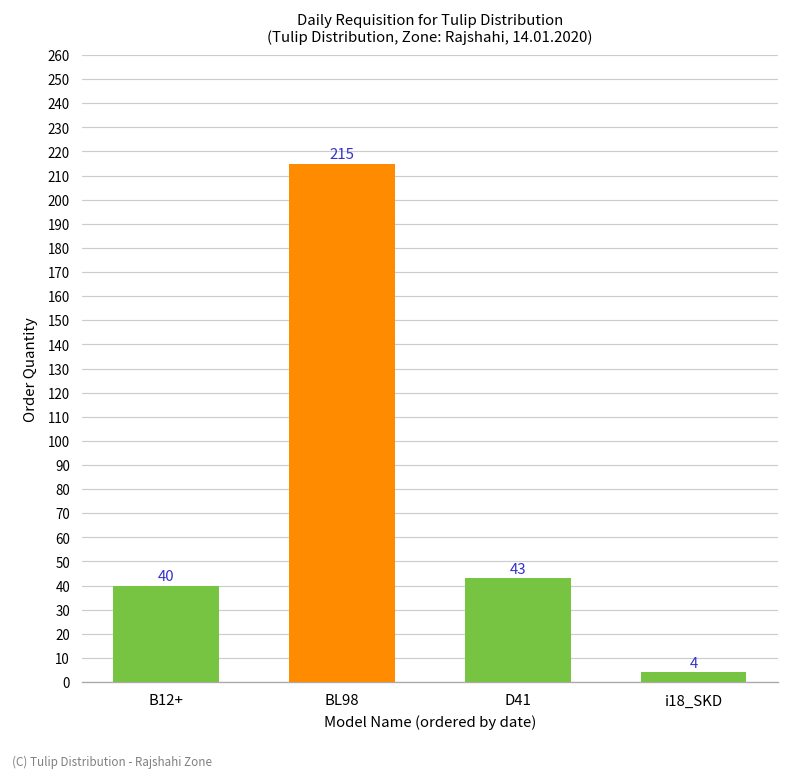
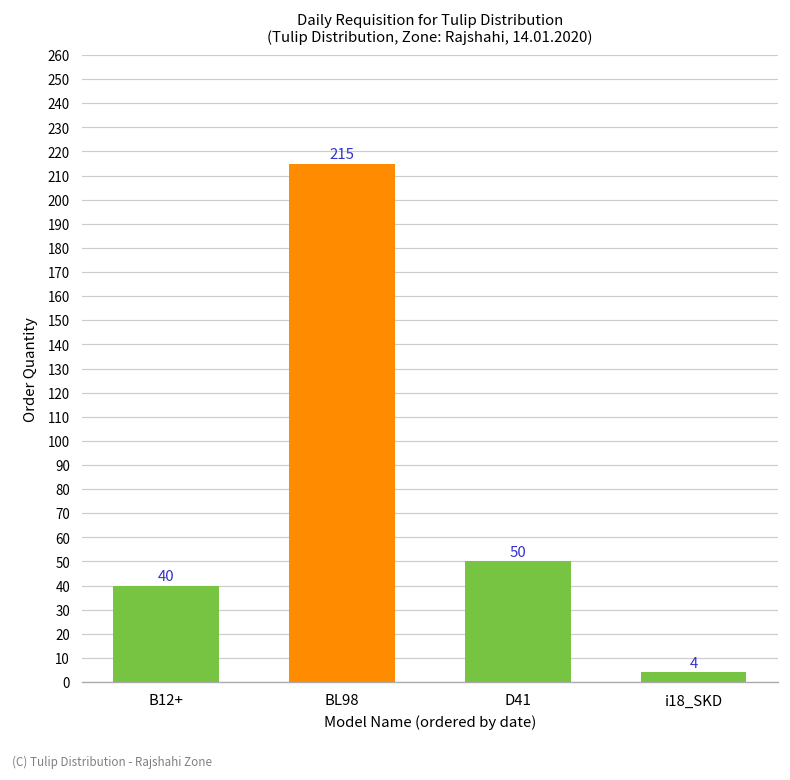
D41: 43 -> 50
